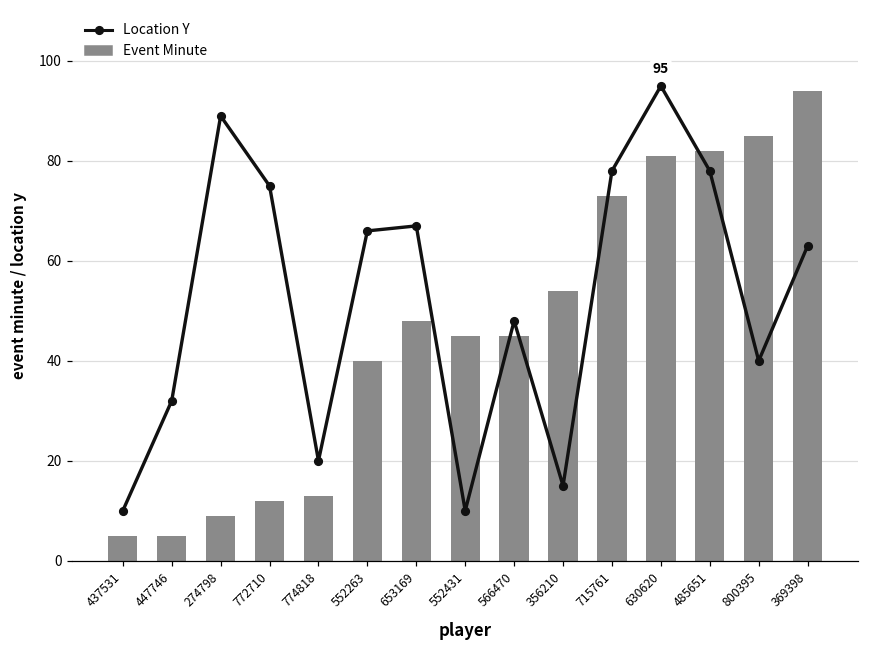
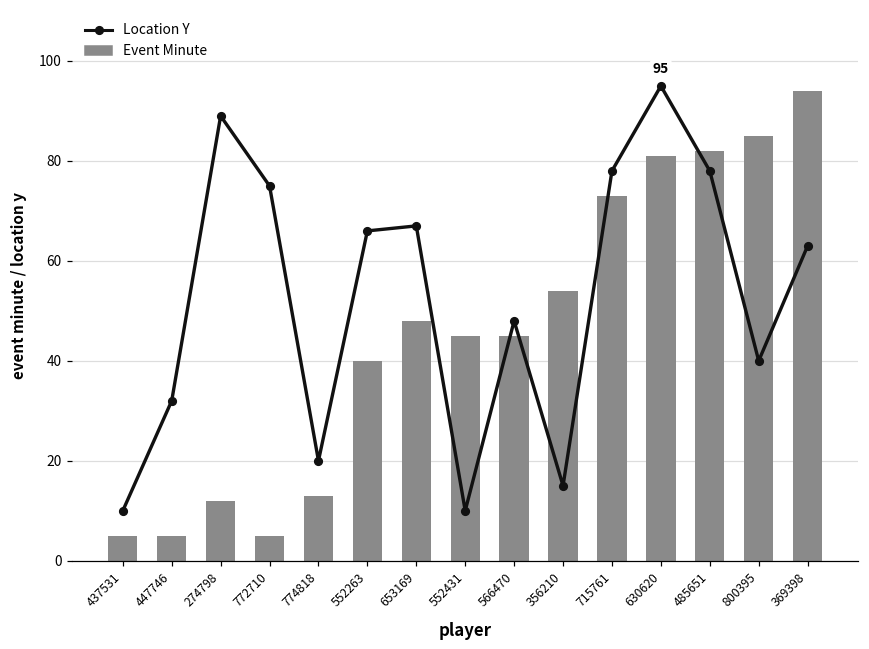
Event Minute, 274798: 9 -> 12
Event Minute, 772710: 12 -> 5
